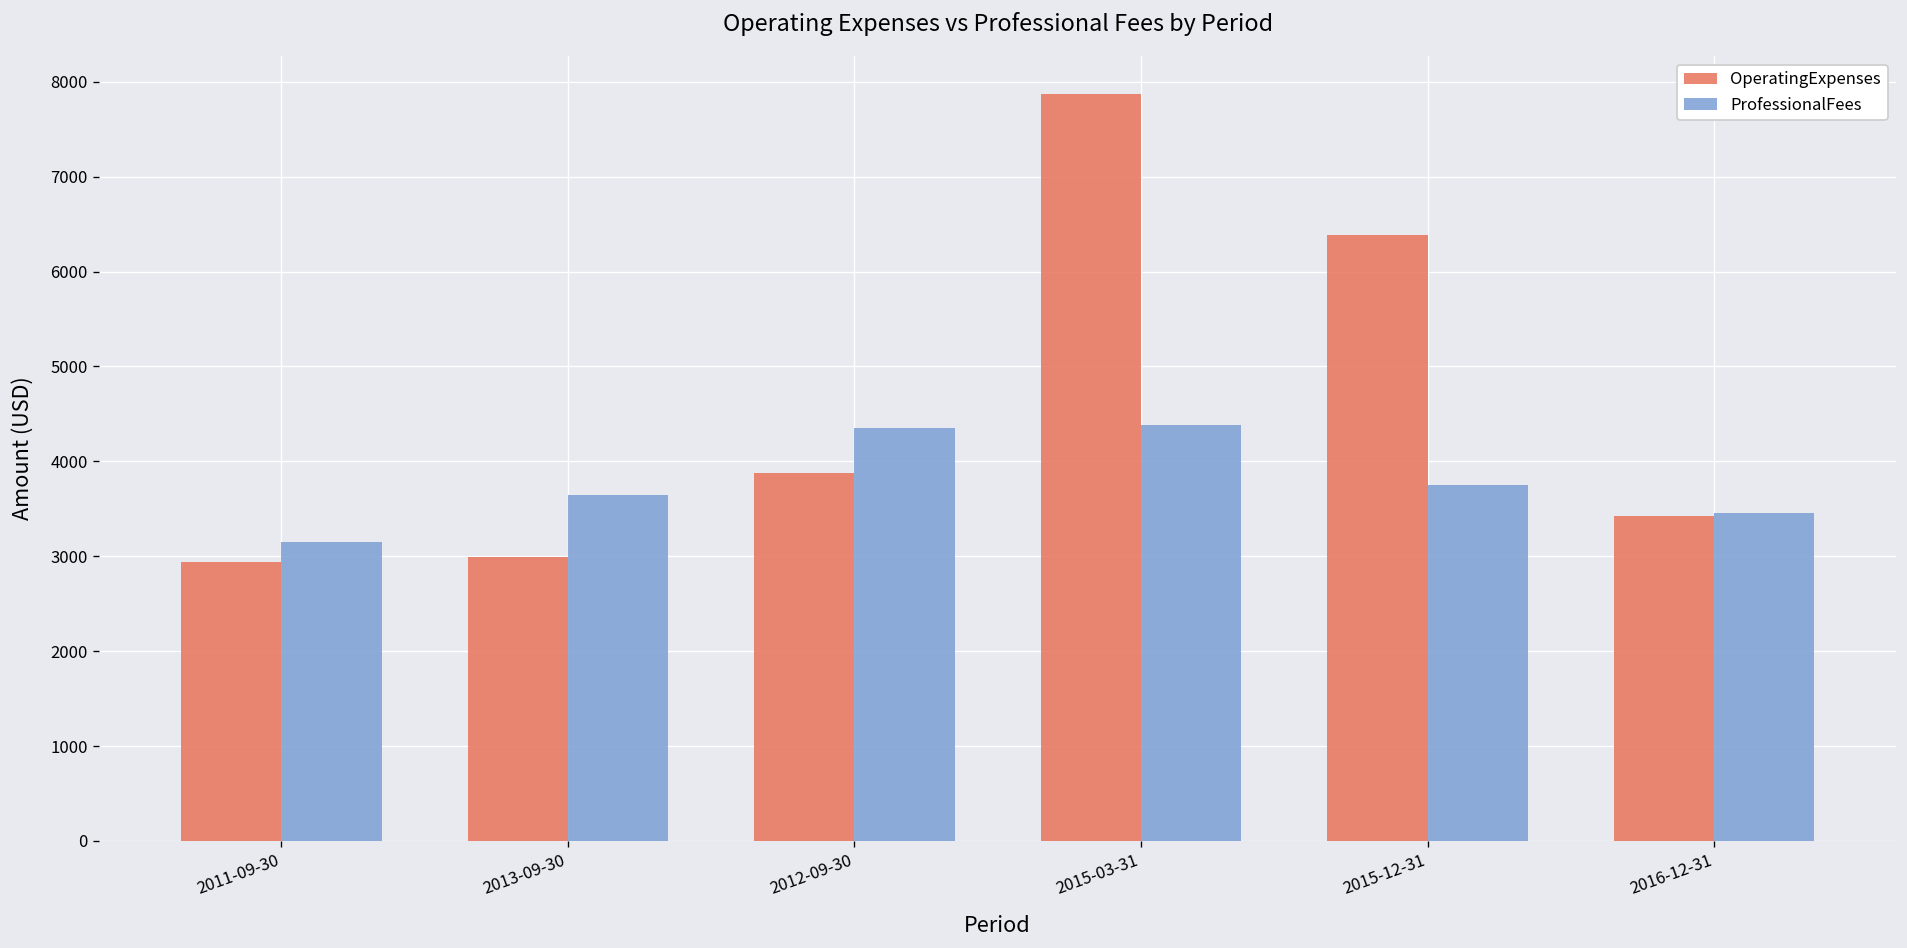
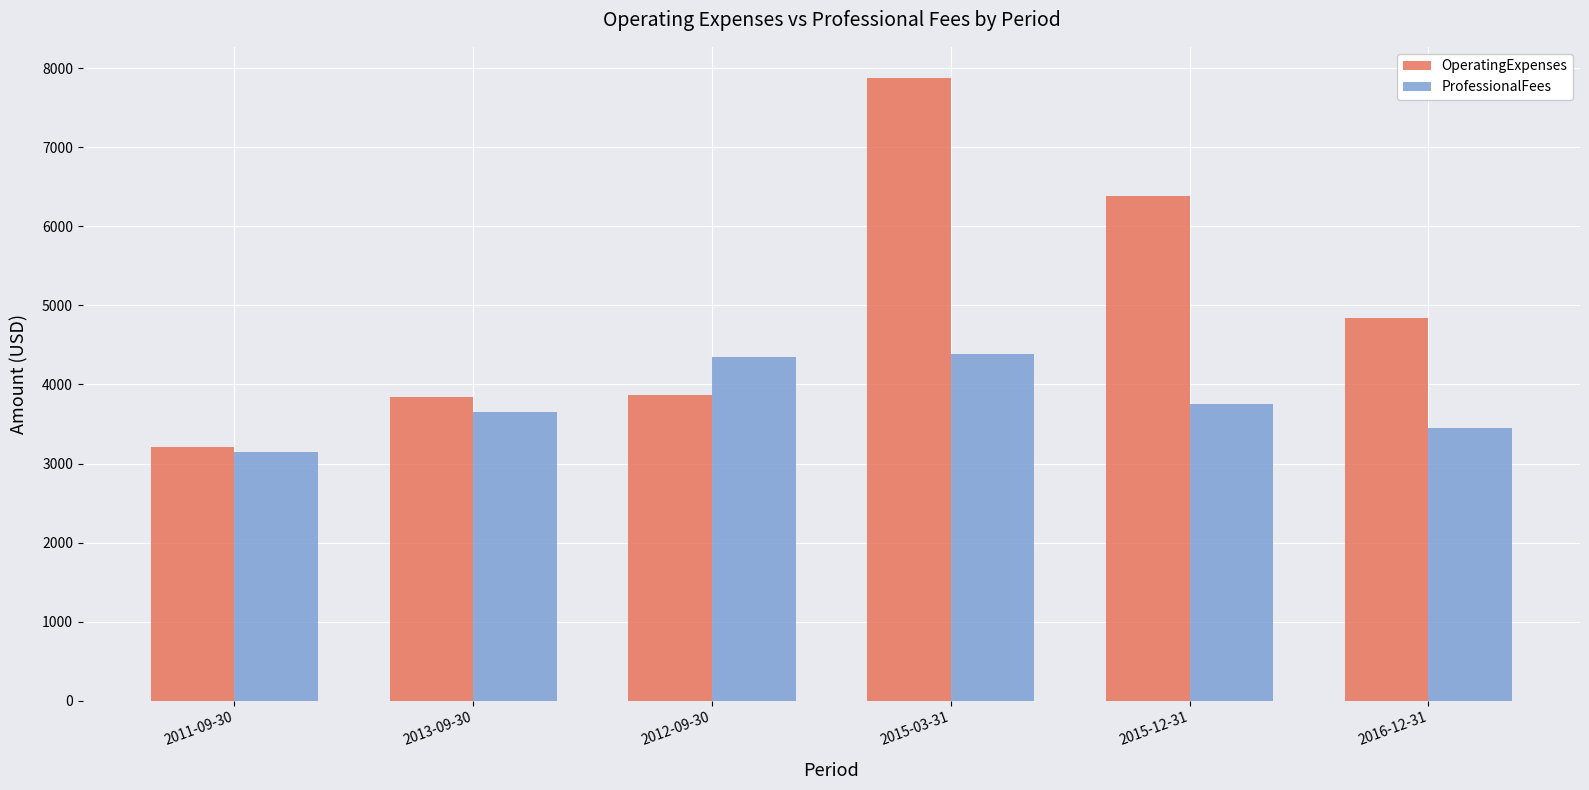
OperatingExpenses, 2011-09-30: 2900 -> 3200
OperatingExpenses, 2013-09-30: 3000 -> 3800
OperatingExpenses, 2016-12-31: 3400 -> 4800
